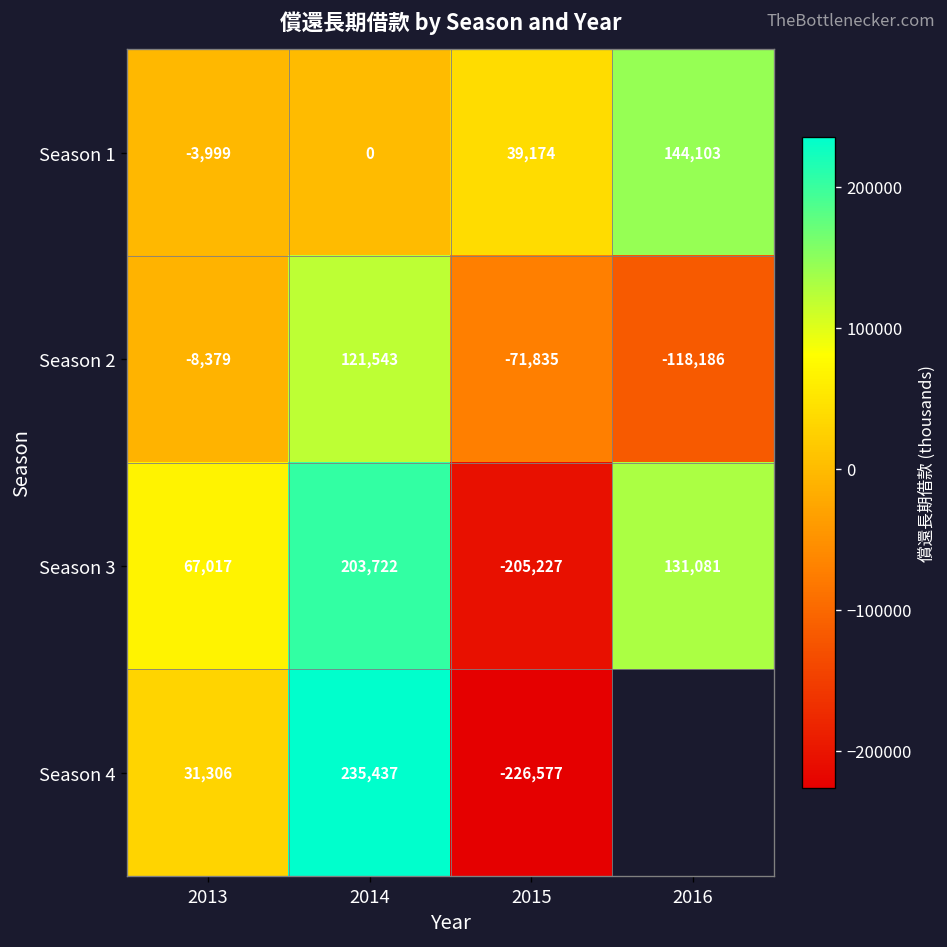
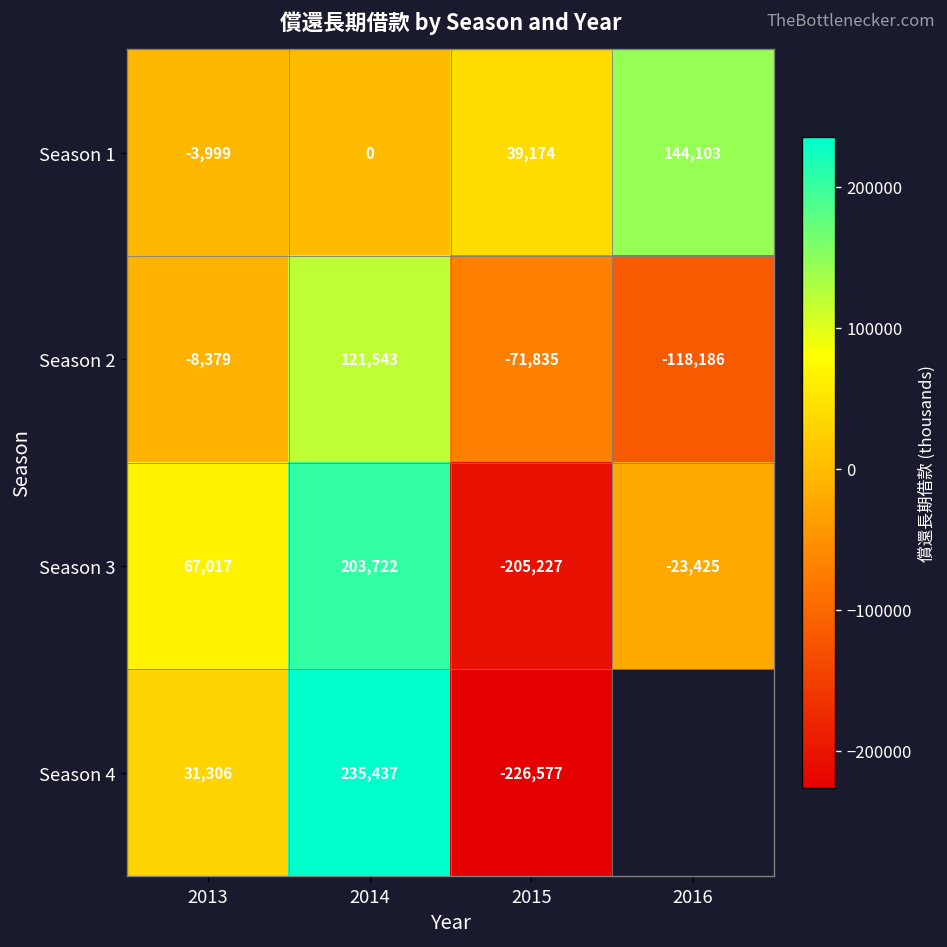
Season 3, 2016: 131,081 -> -23,425
